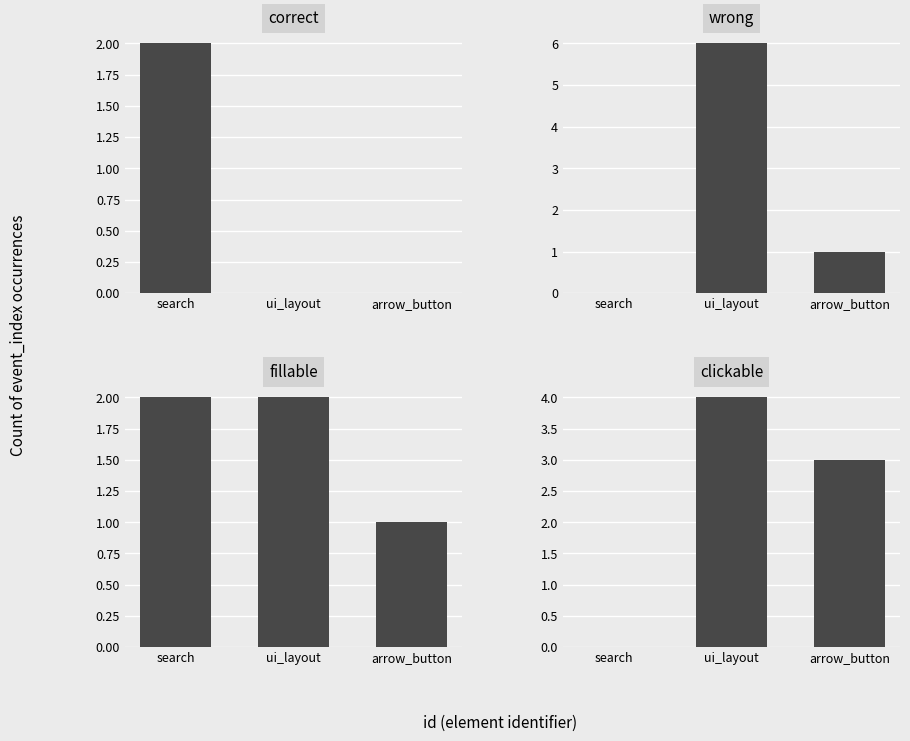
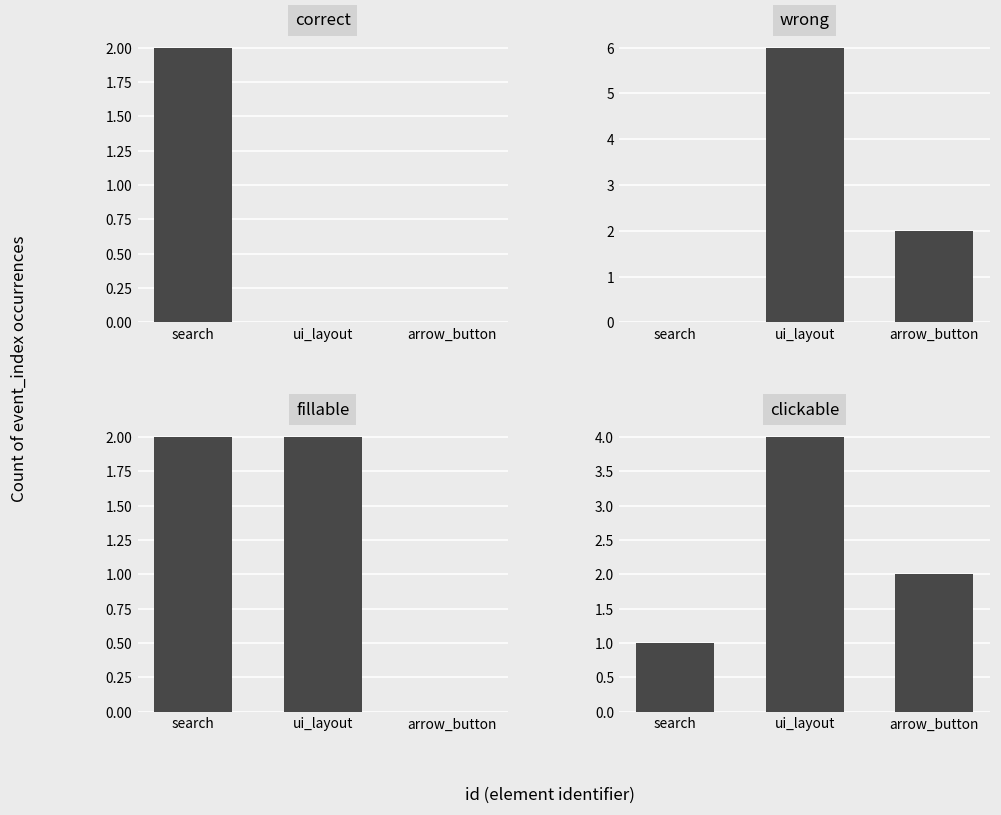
wrong, arrow_button: 1 -> 2
fillable, arrow_button: 1 -> 0
clickable, search: 0 -> 1
clickable, arrow_button: 3 -> 2
